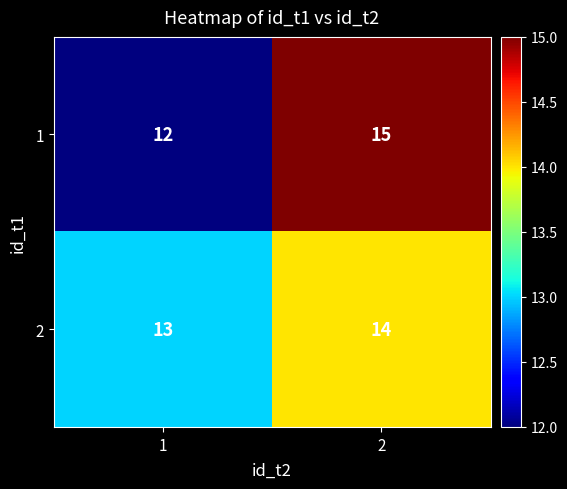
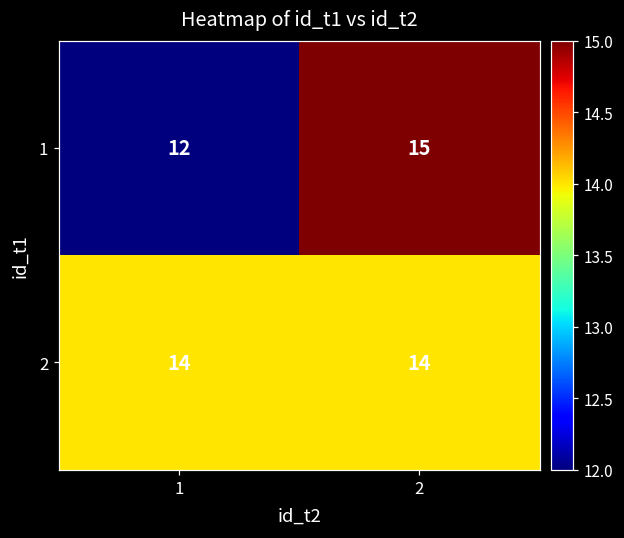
2, 1: 13 -> 14
